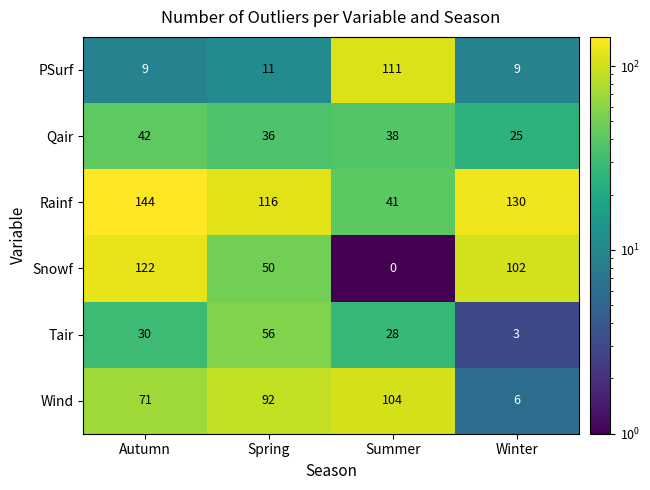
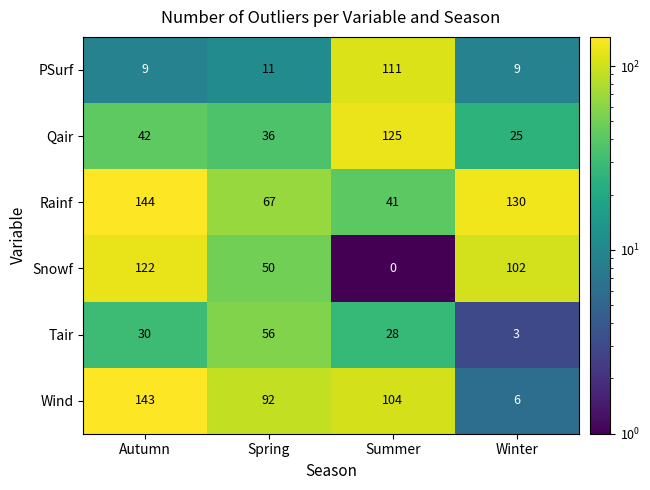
Qair, Summer: 38 -> 125
Rainf, Spring: 116 -> 67
Wind, Autumn: 71 -> 143
